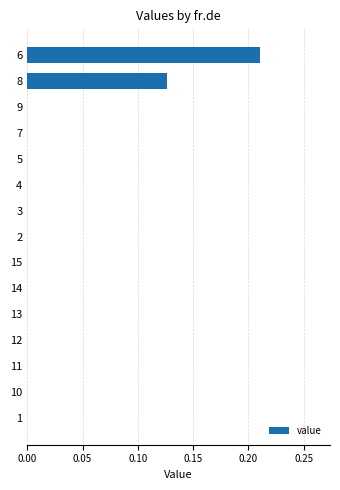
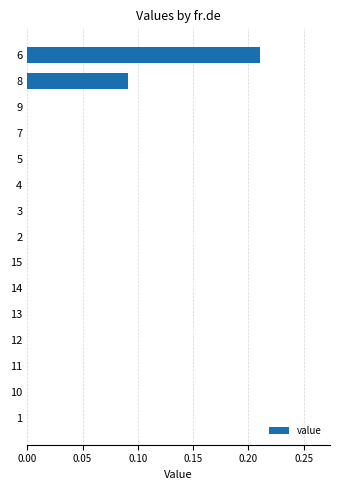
8: 0.126 -> 0.091
